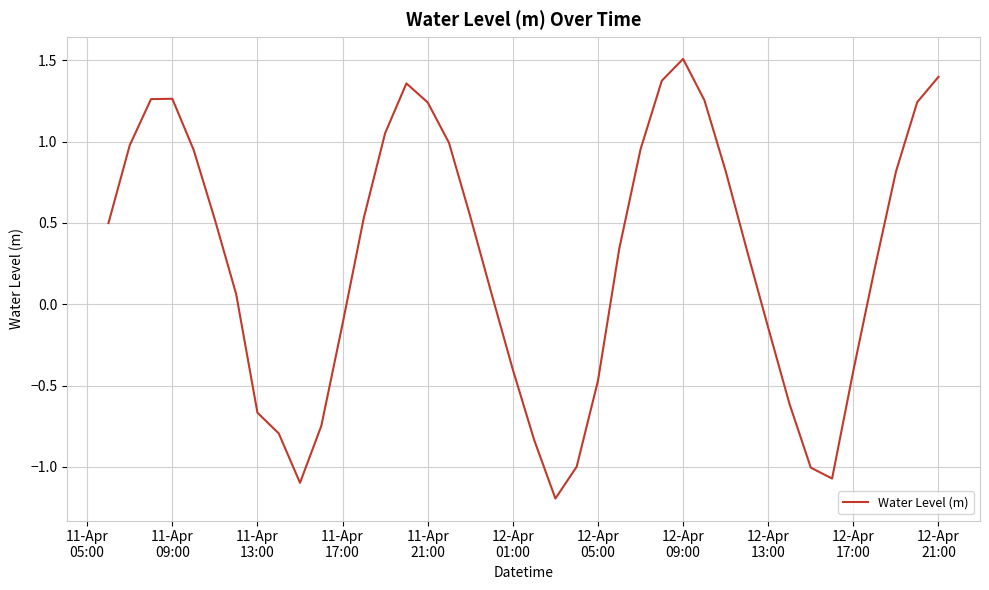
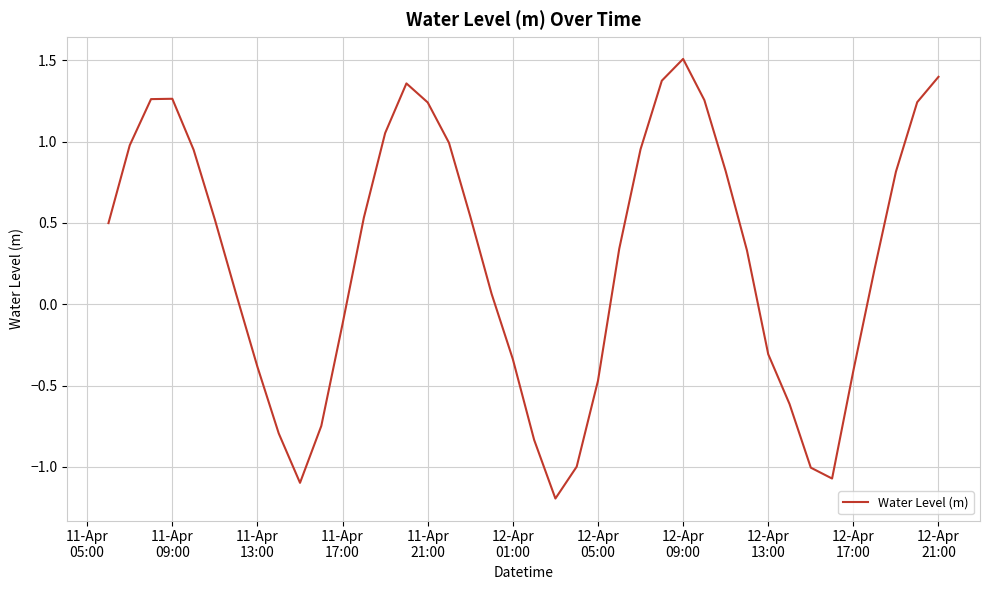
11-Apr 13:00: -0.67 -> -0.38
12-Apr 01:00: -0.40 -> -0.34
12-Apr 13:00: -0.14 -> -0.31
